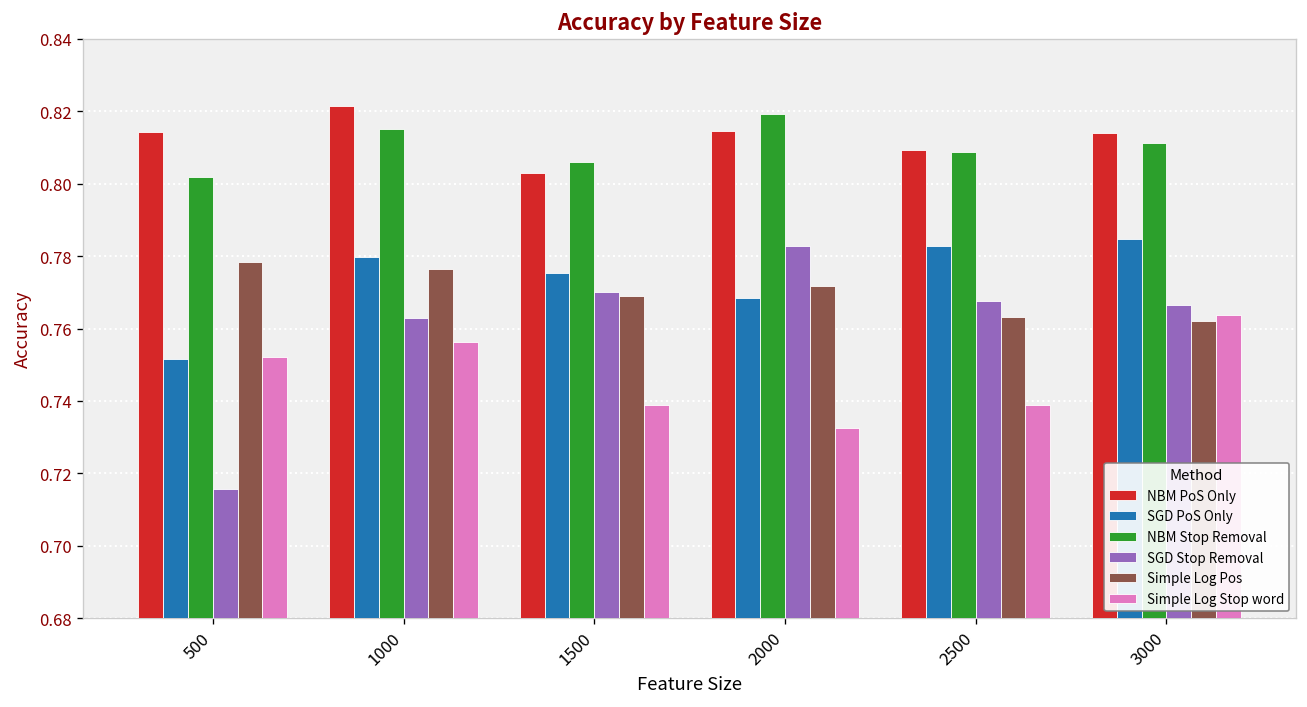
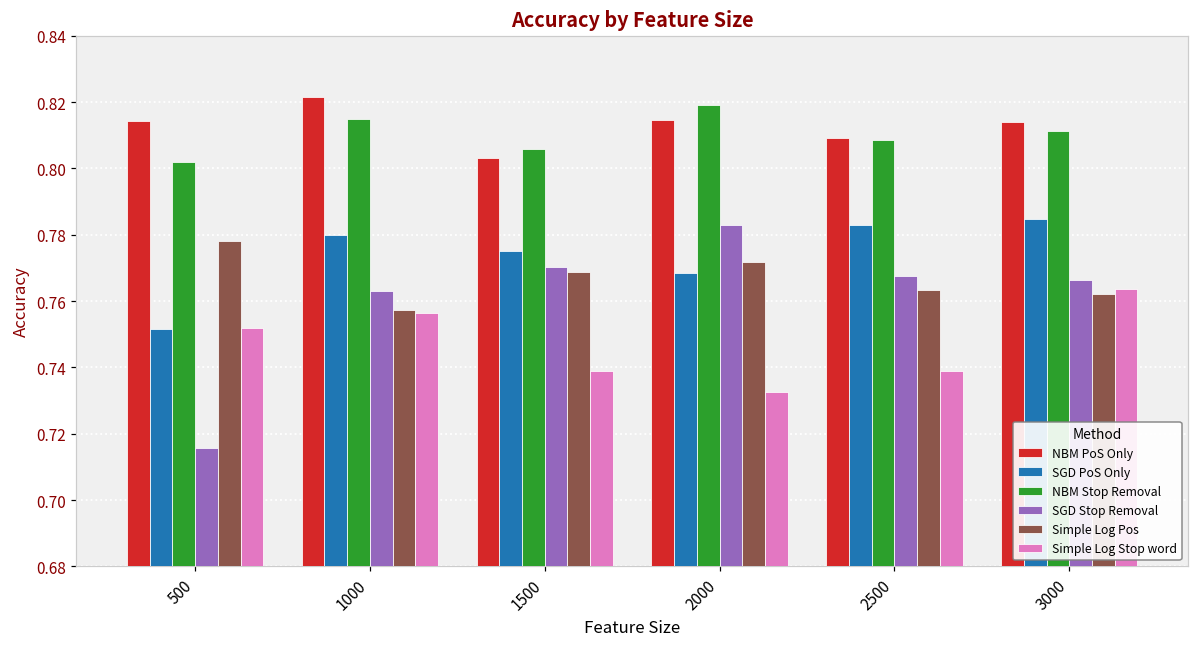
Simple Log Pos, 1000: 0.777 -> 0.757
